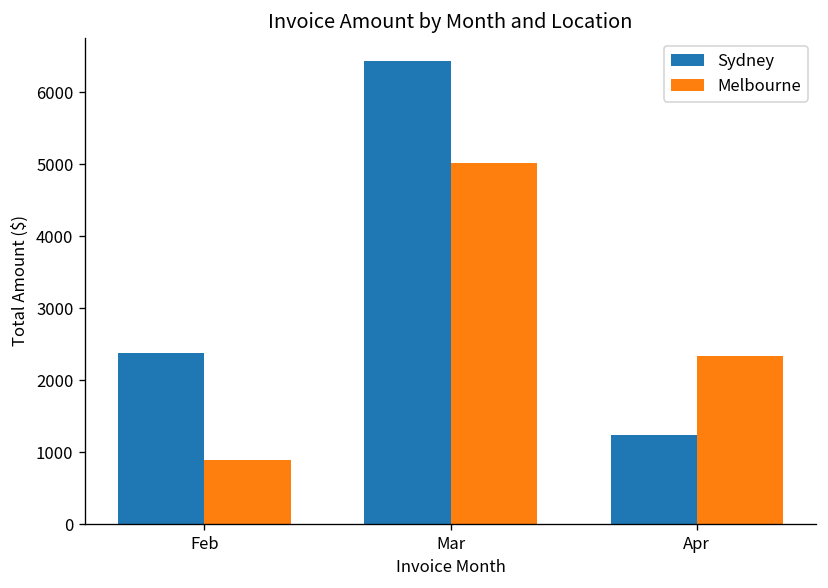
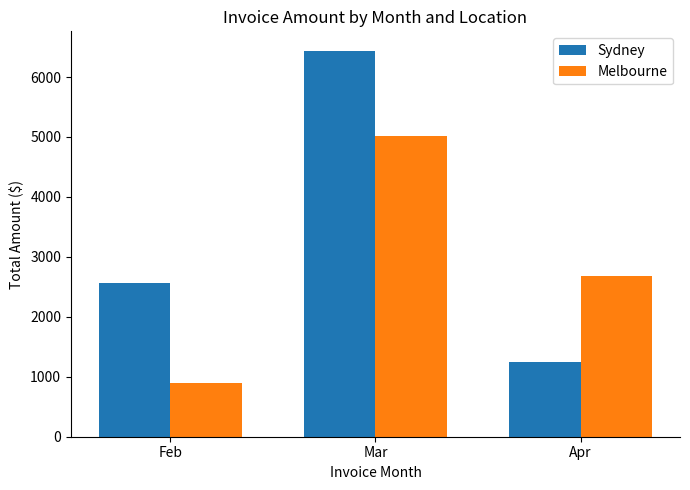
Sydney, Feb: 2400 -> 2600
Melbourne, Apr: 2300 -> 2700
